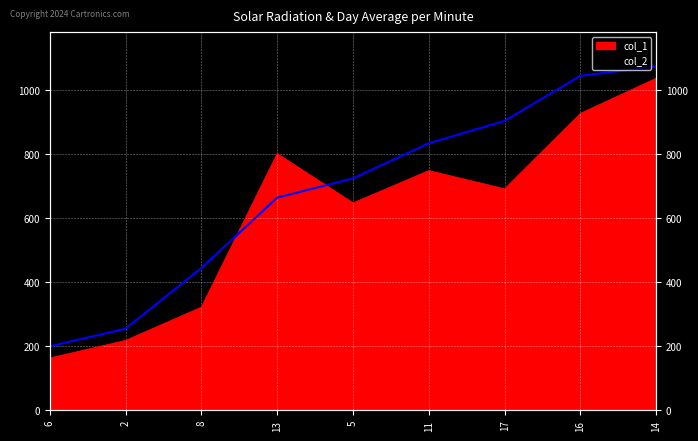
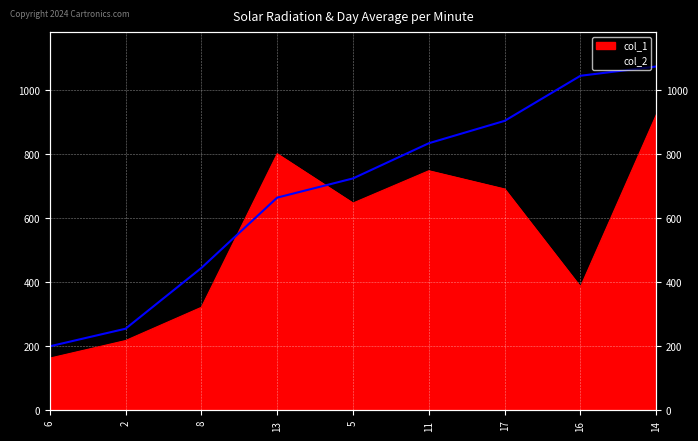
col_1, 16: 930 -> 390
col_1, 14: 1040 -> 920
